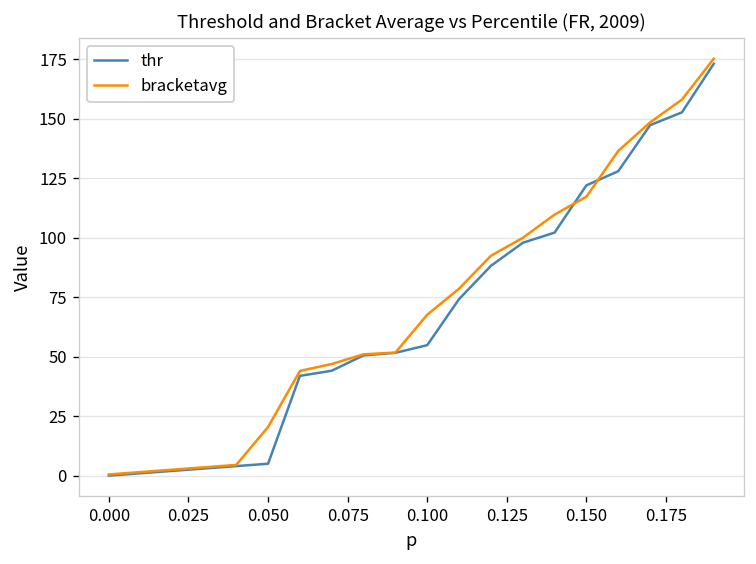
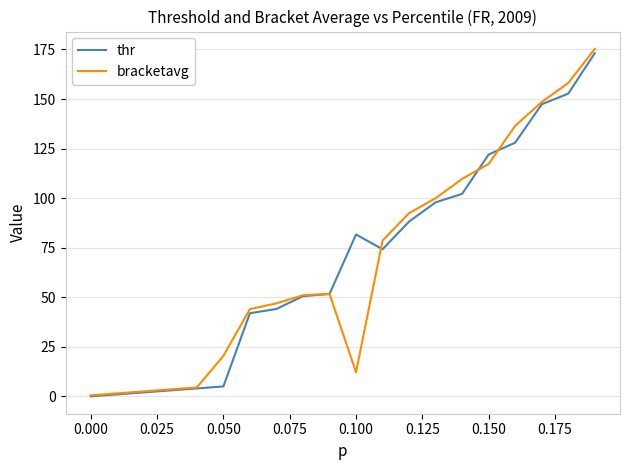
thr, 0.100: 55 -> 82
bracketavg, 0.100: 68 -> 12
